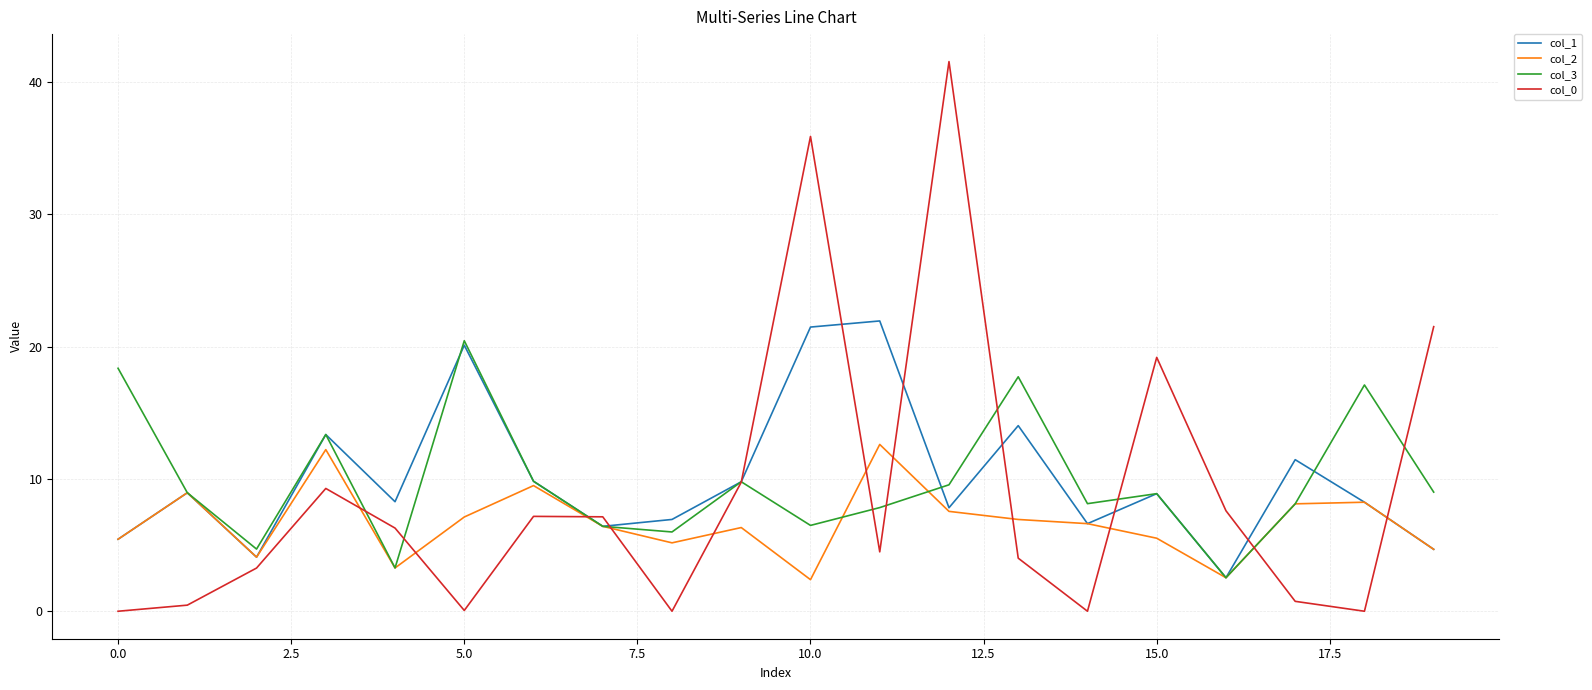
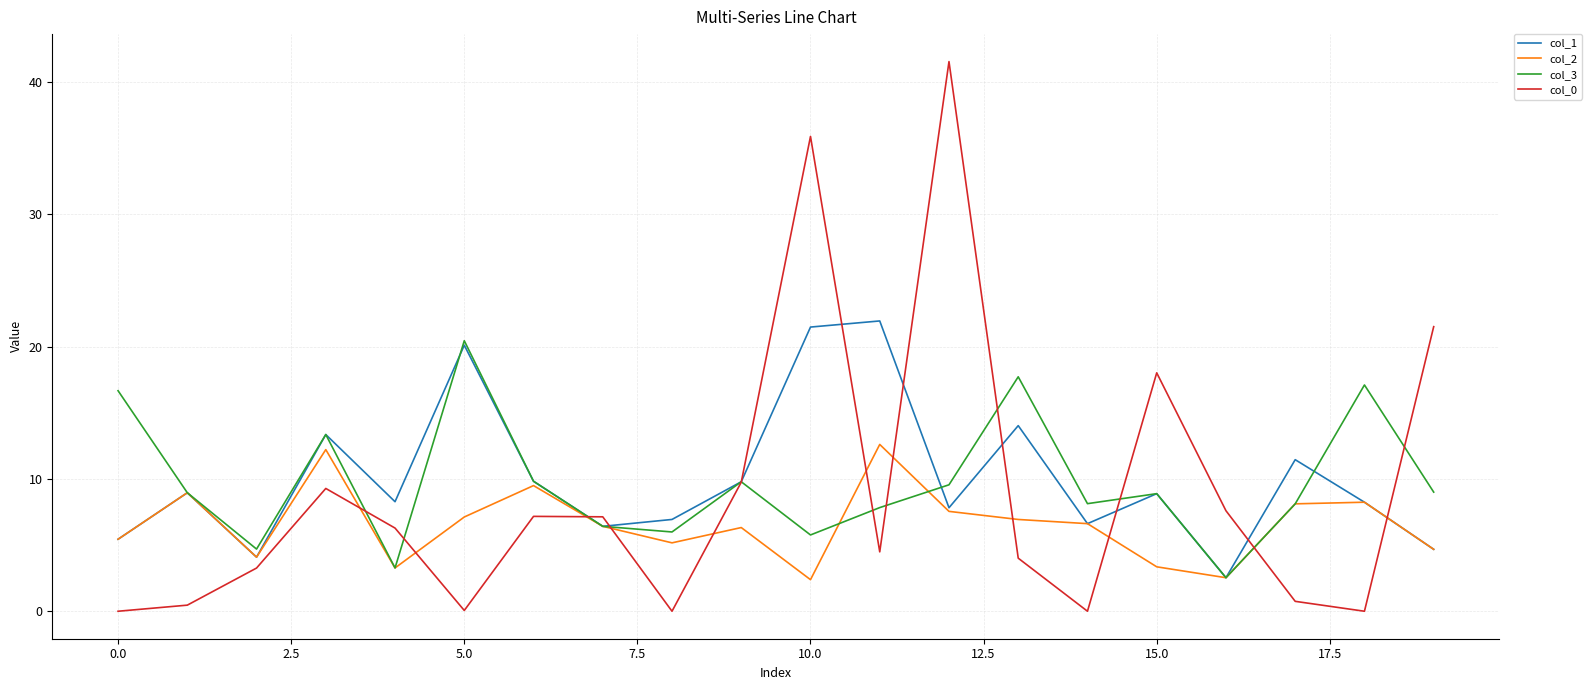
col_3, 0.0: 18.4 -> 16.7
col_3, 10.0: 6.5 -> 5.8
col_2, 15.0: 5.5 -> 3.4
col_0, 15.0: 19.2 -> 18.0
